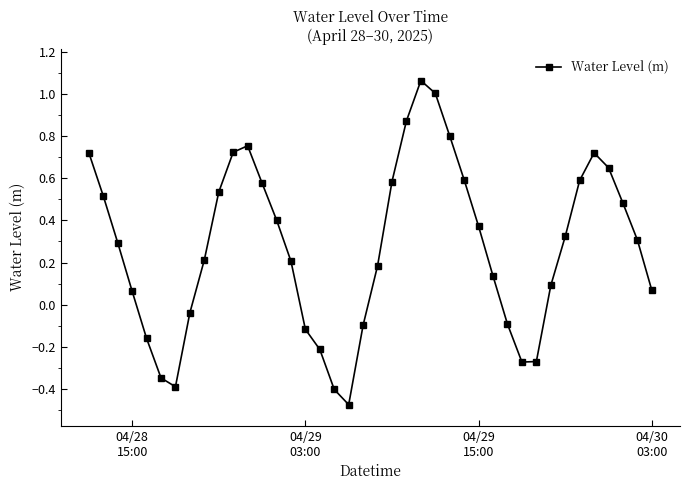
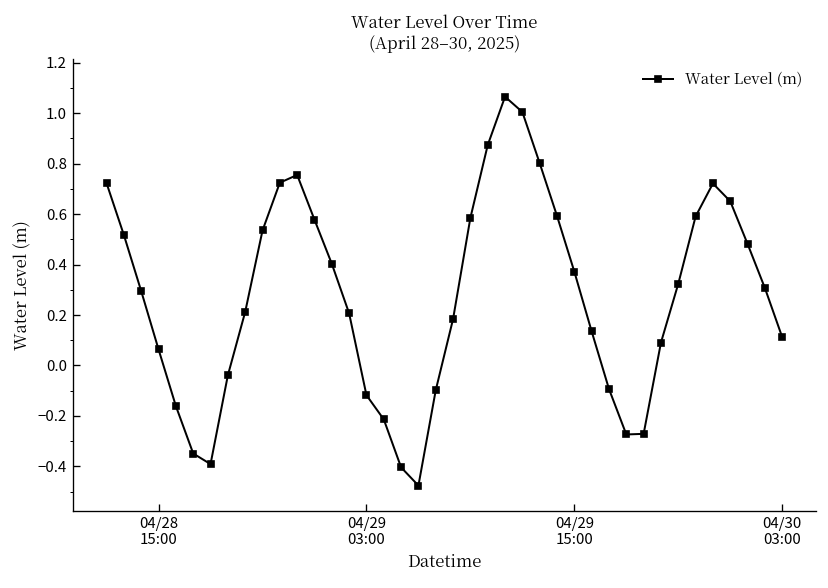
04/30 03:00: 0.07 -> 0.11
